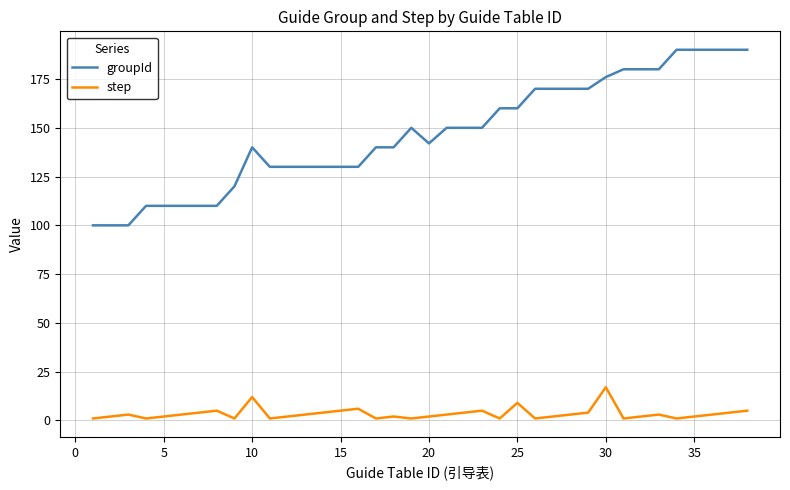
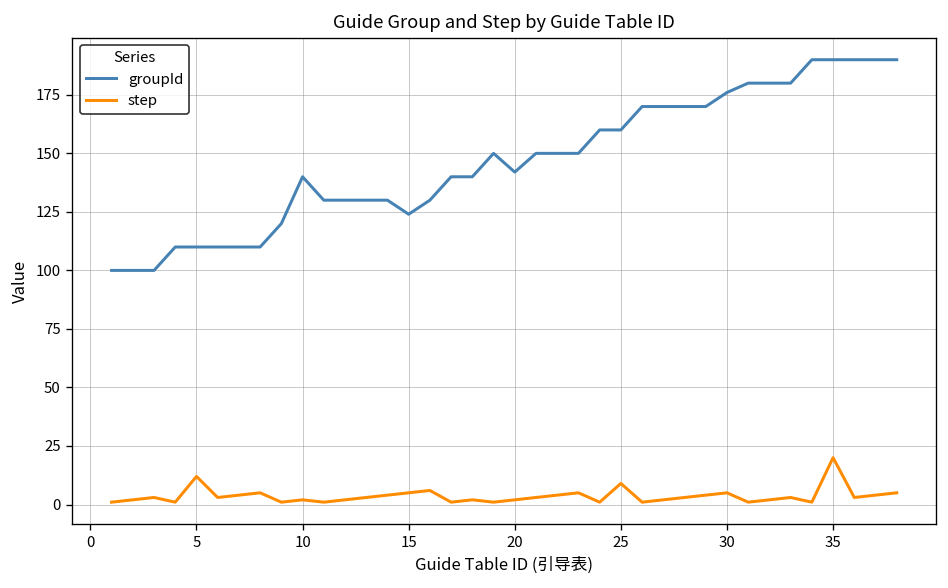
step, 5: 2 -> 12
step, 10: 12 -> 2
groupId, 15: 130 -> 124
step, 30: 17 -> 5
step, 35: 2 -> 20
